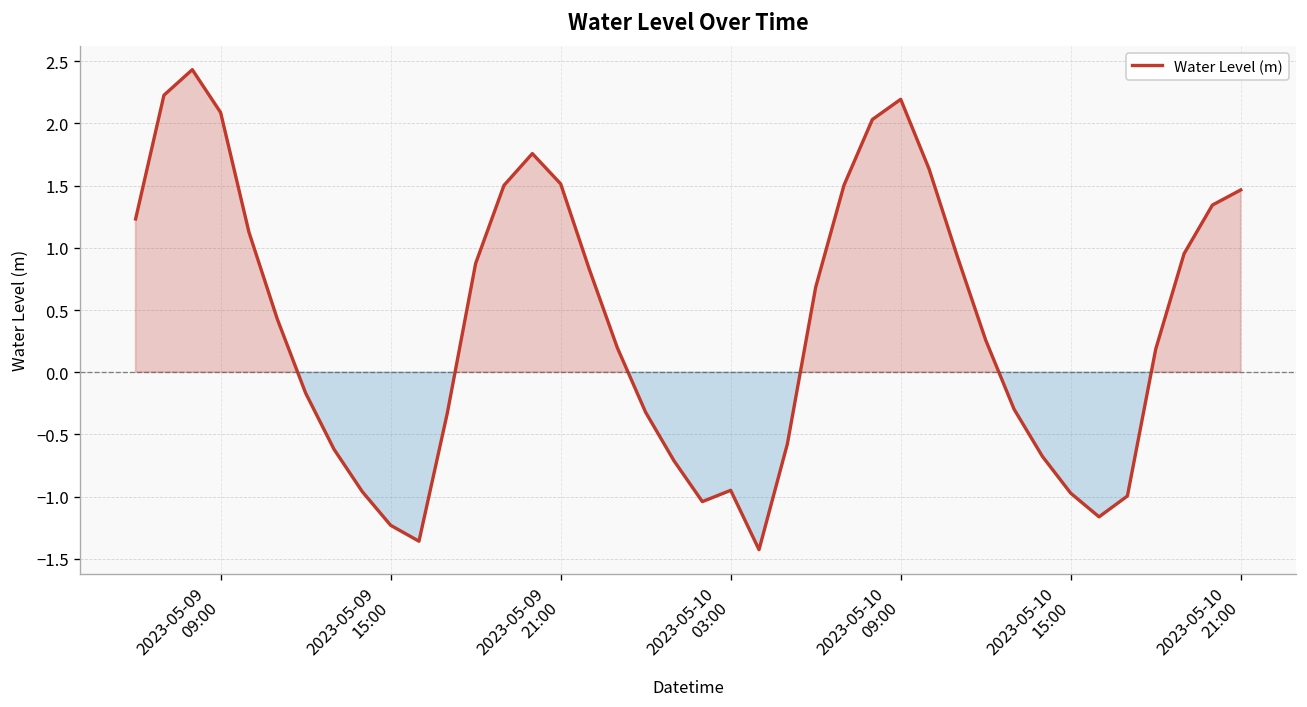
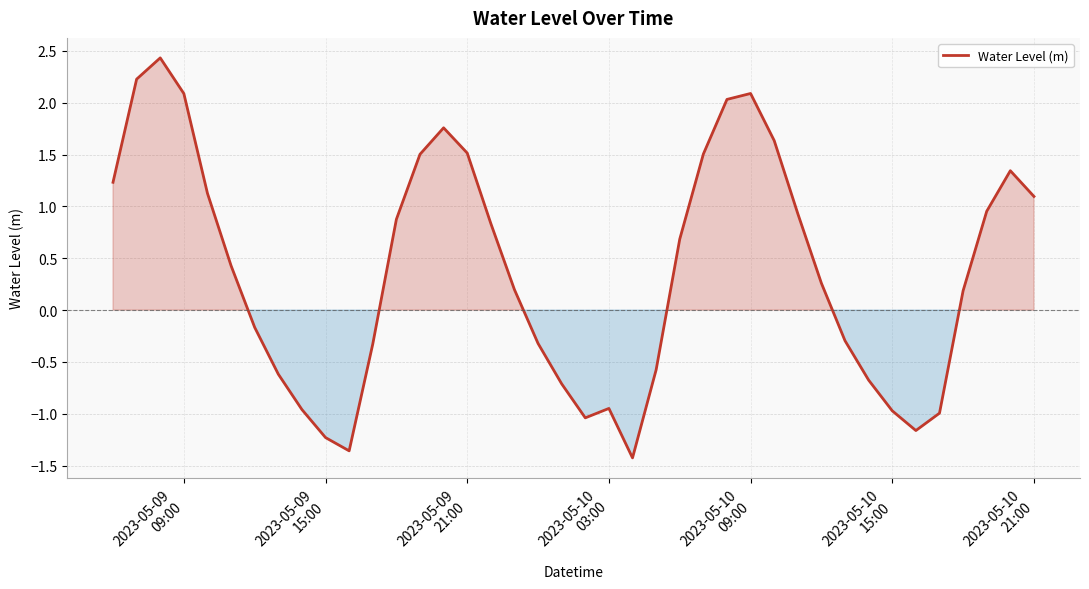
2023-05-10 09:00: 2.19 -> 2.09
2023-05-10 21:00: 1.47 -> 1.10
